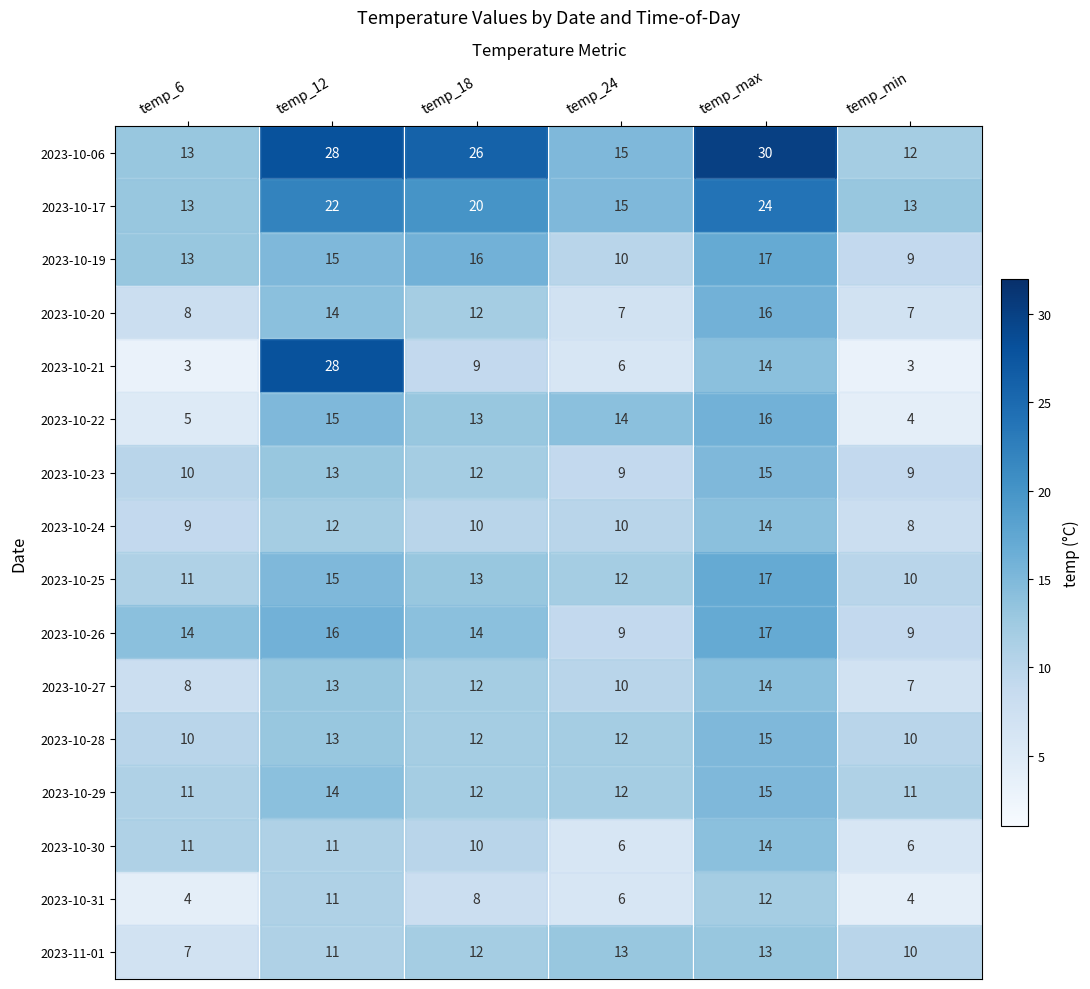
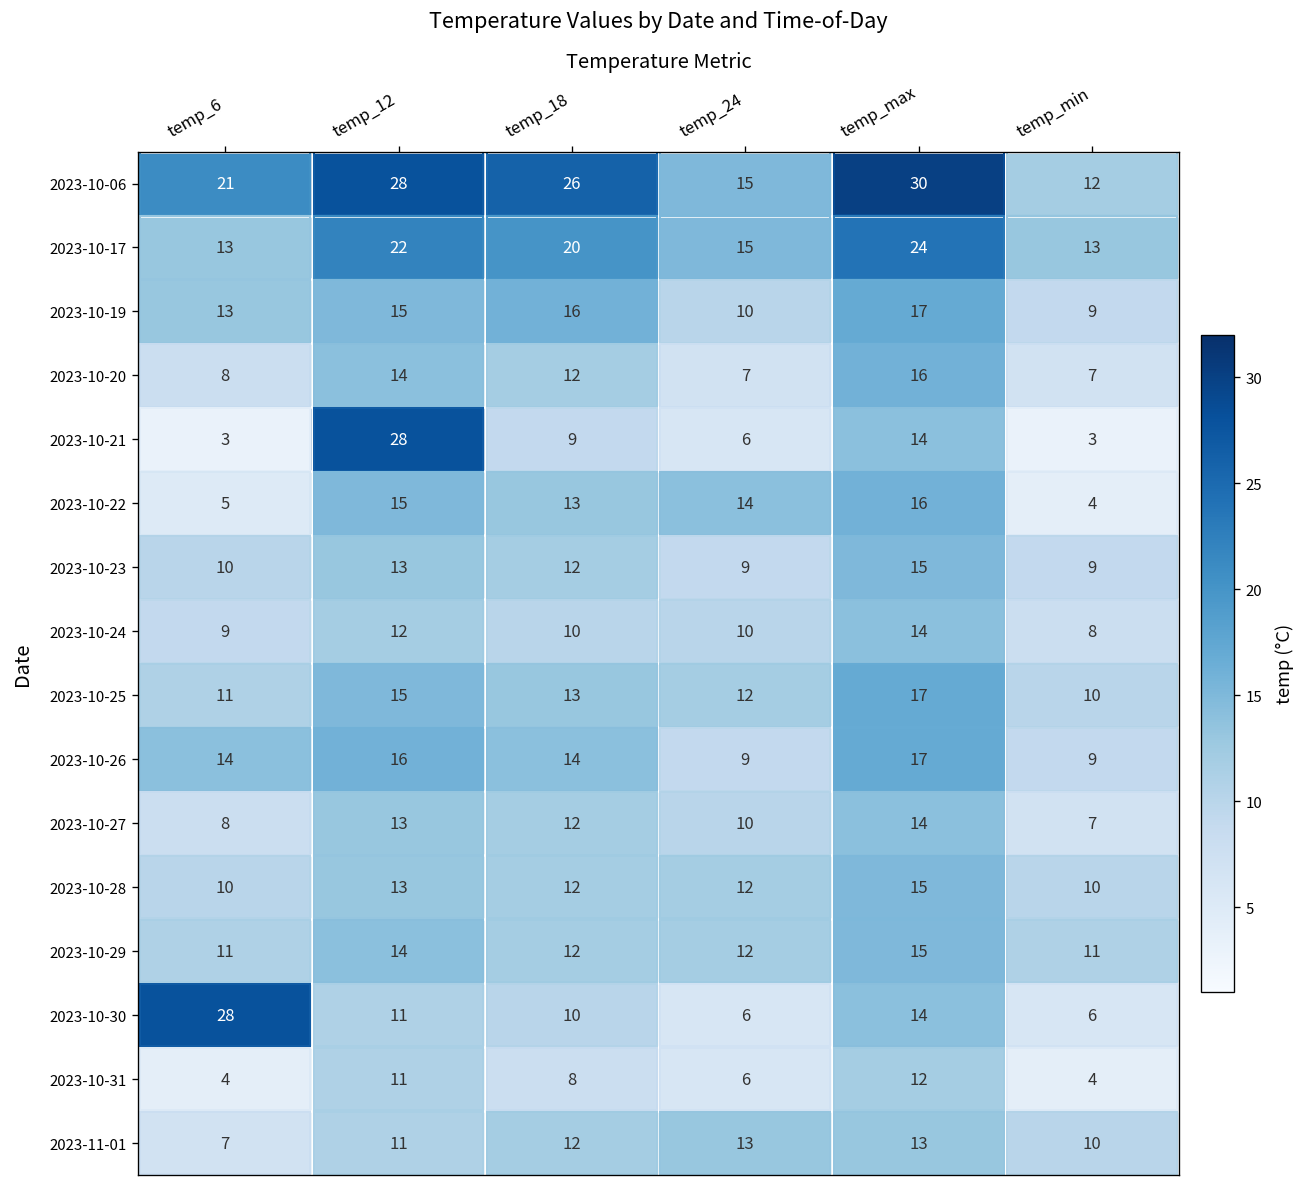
2023-10-06, temp_6: 13 -> 21
2023-10-30, temp_6: 11 -> 28
